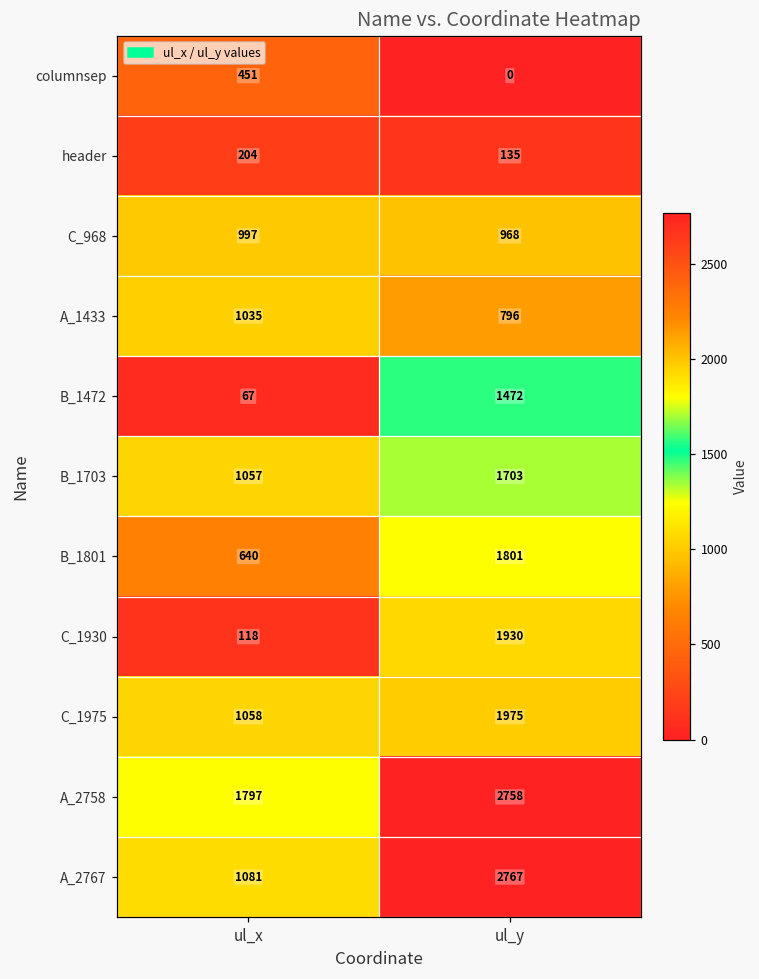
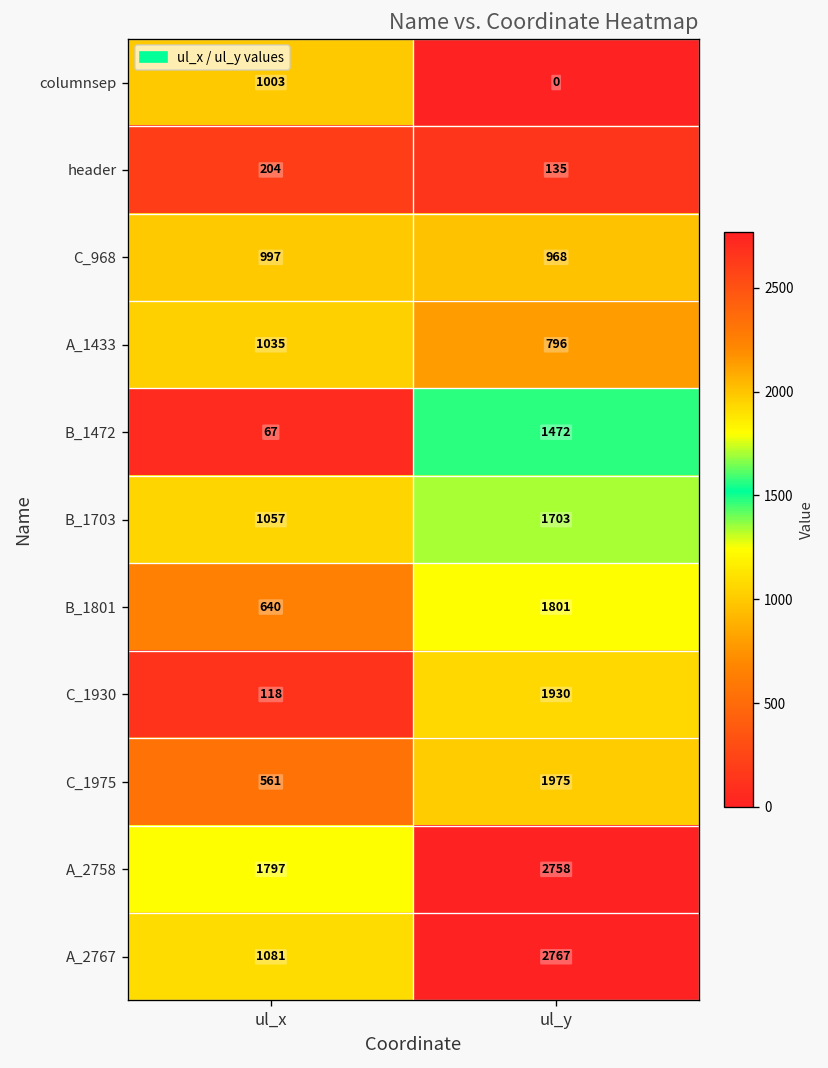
columnsep, ul_x: 451 -> 1003
C_1975, ul_x: 1058 -> 561
